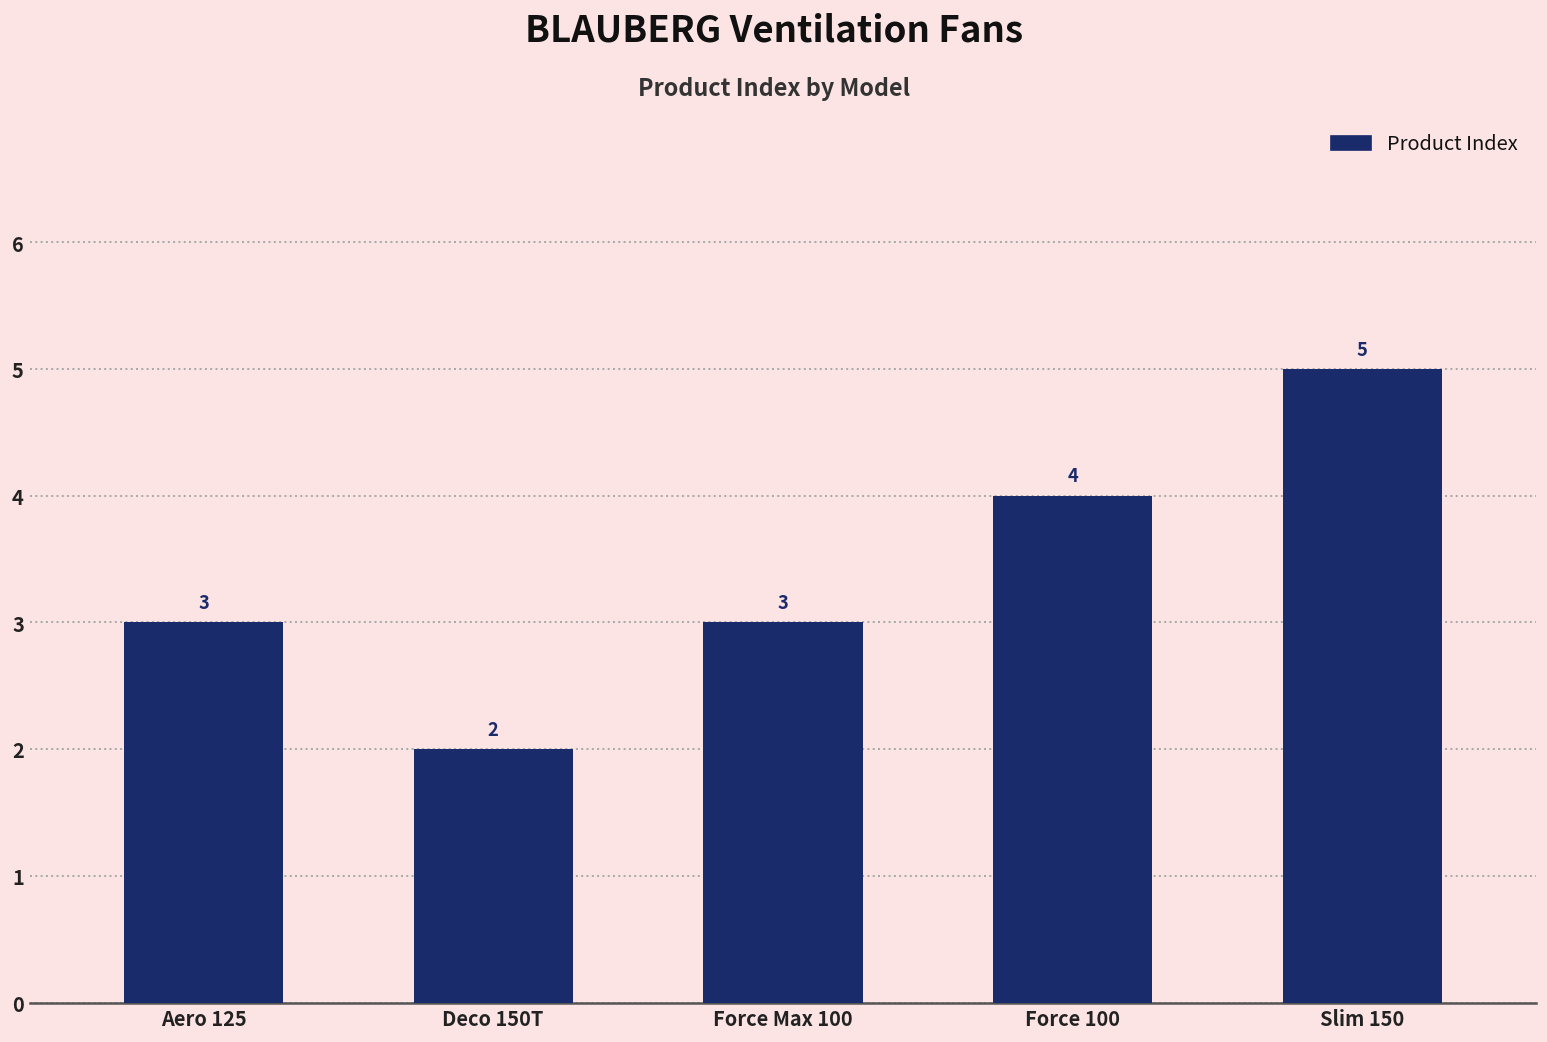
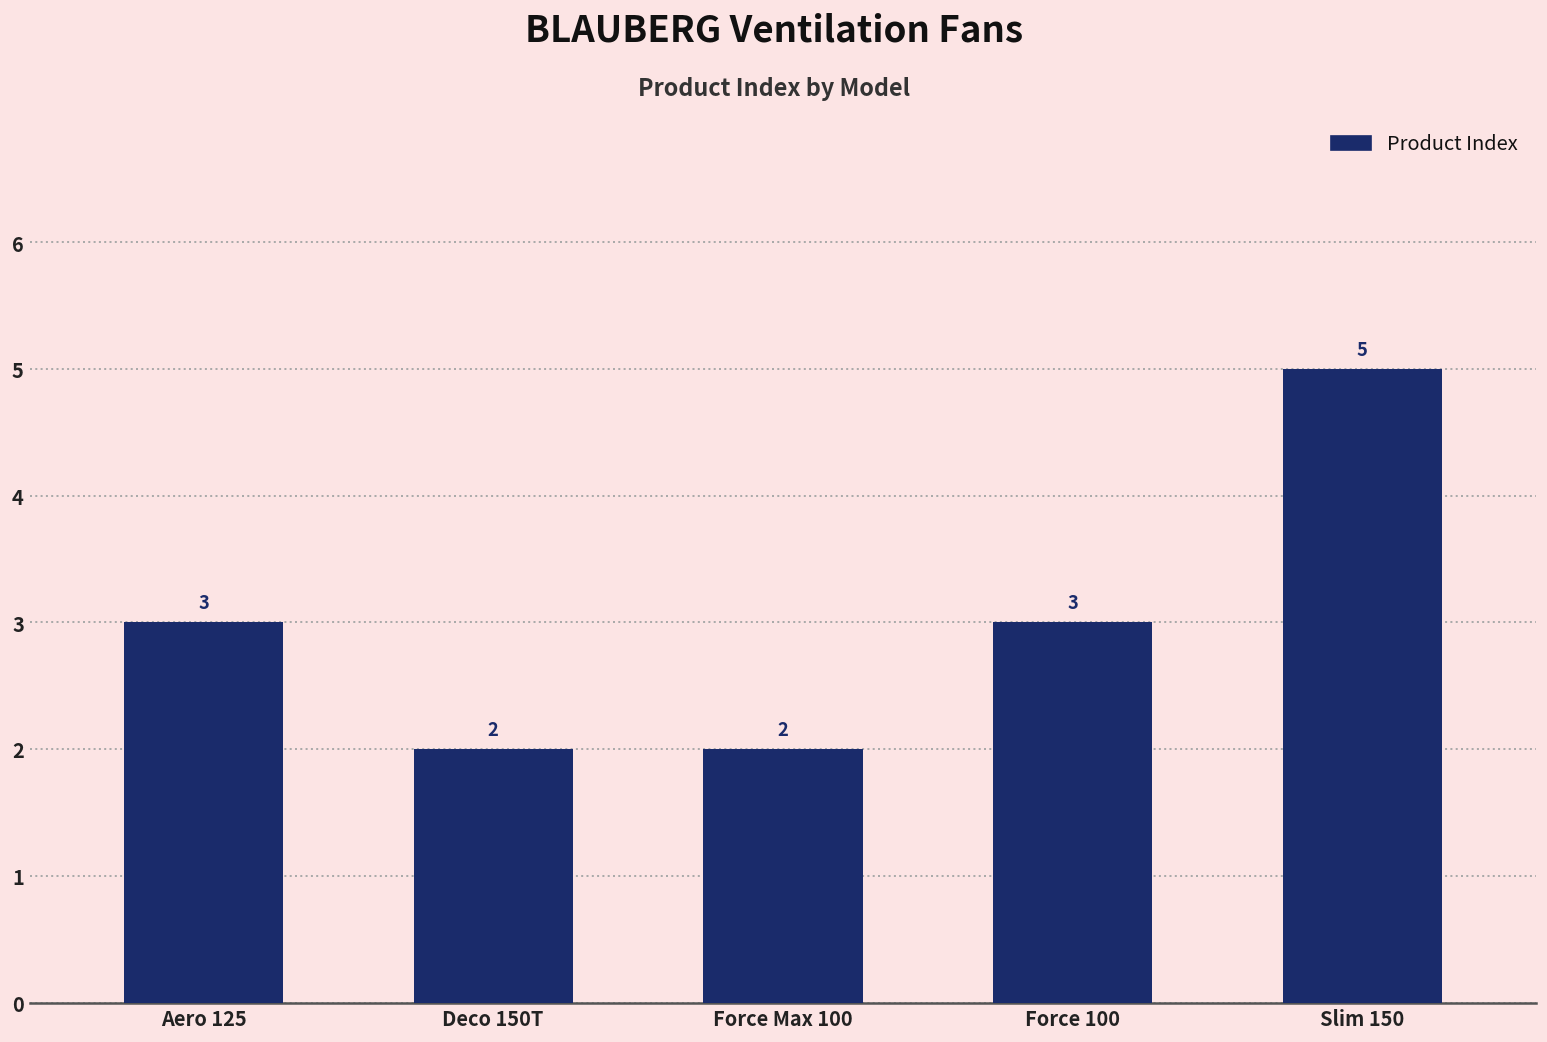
Force Max 100: 3 -> 2
Force 100: 4 -> 3
